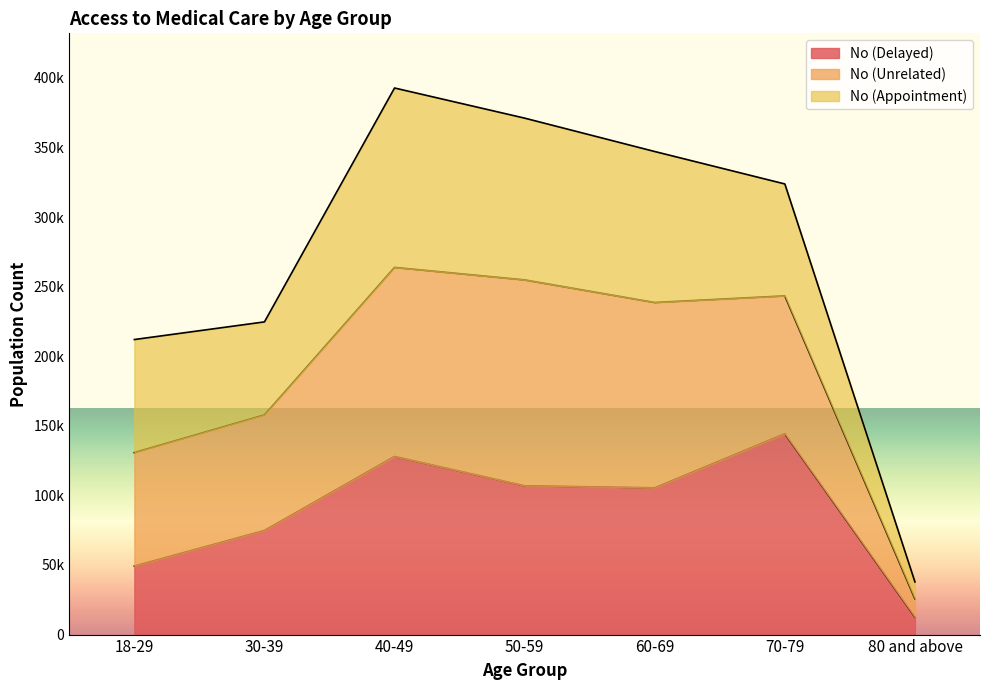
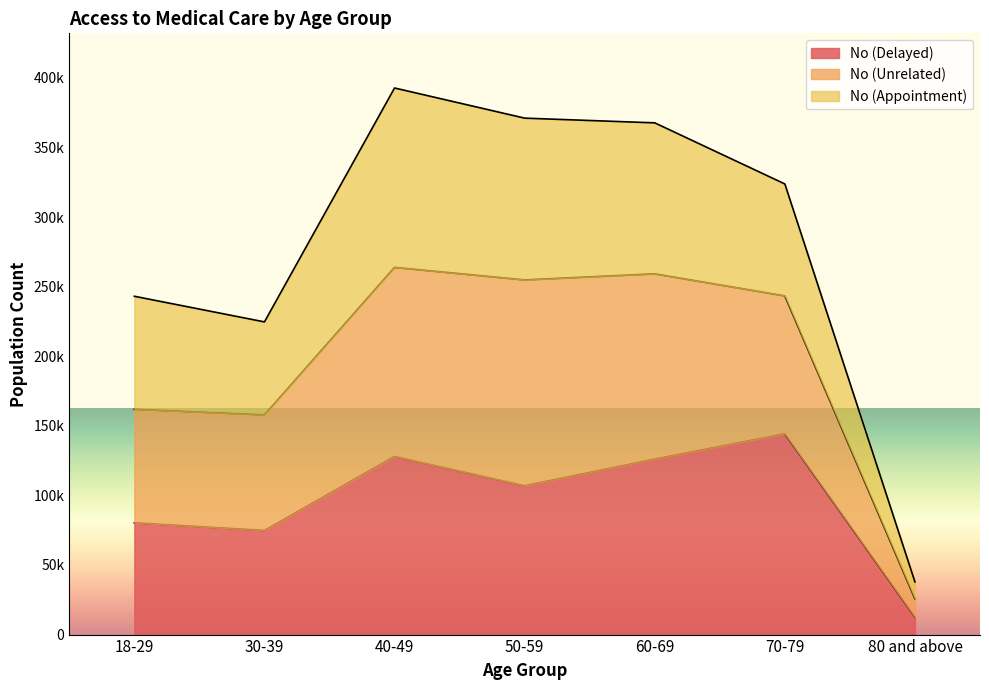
No (Delayed), 18-29: 49000 -> 80000
No (Delayed), 60-69: 105000 -> 126000
